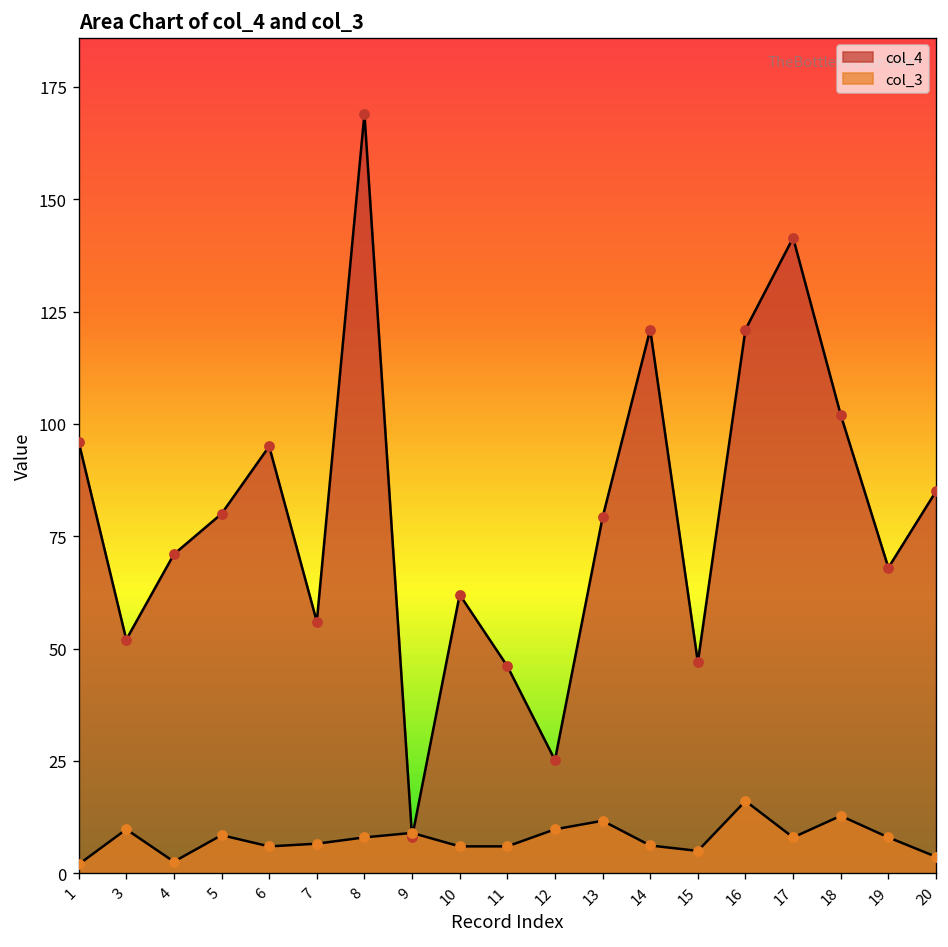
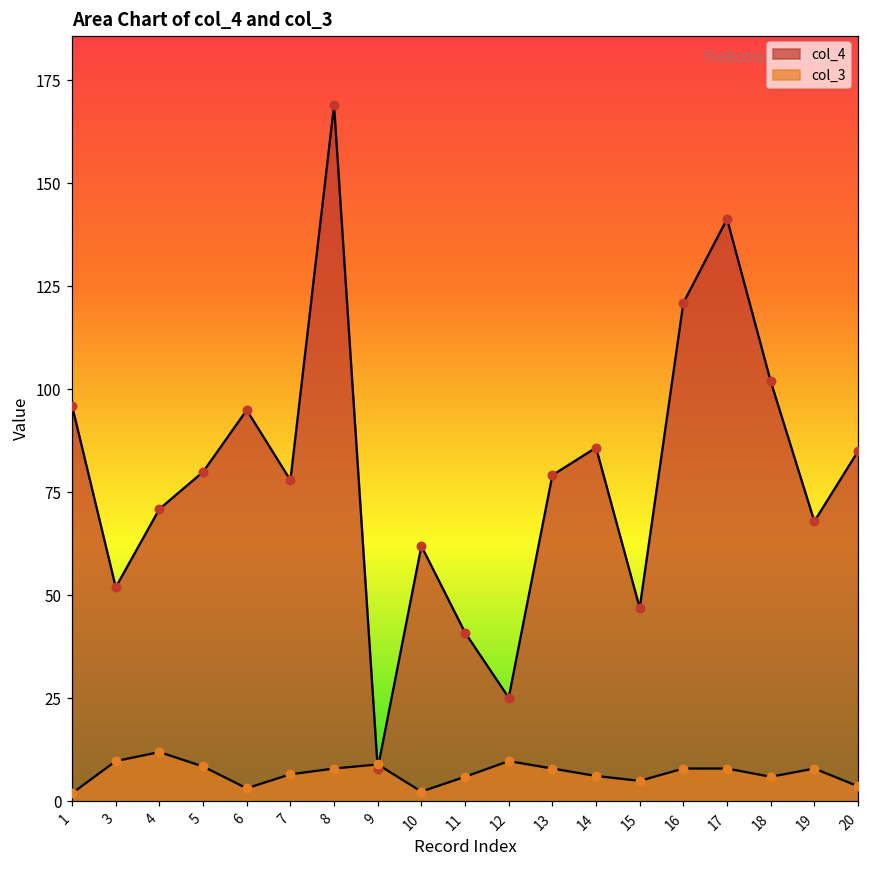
col_3, 4: 3 -> 12
col_3, 6: 6 -> 3
col_4, 7: 56 -> 78
col_3, 10: 6 -> 2
col_4, 11: 46 -> 41
col_3, 13: 12 -> 8
col_4, 14: 121 -> 86
col_3, 16: 16 -> 8
col_3, 18: 13 -> 6
